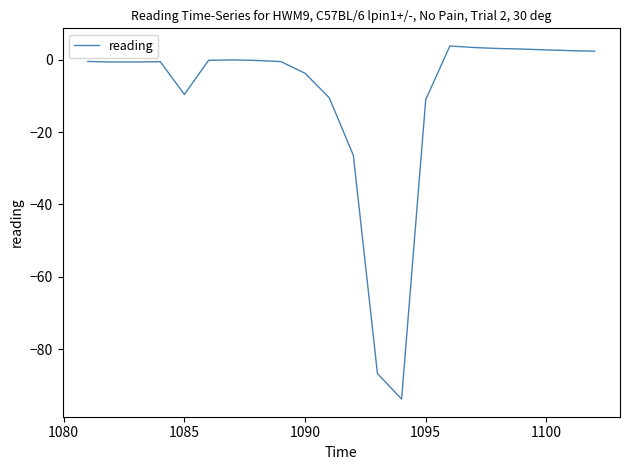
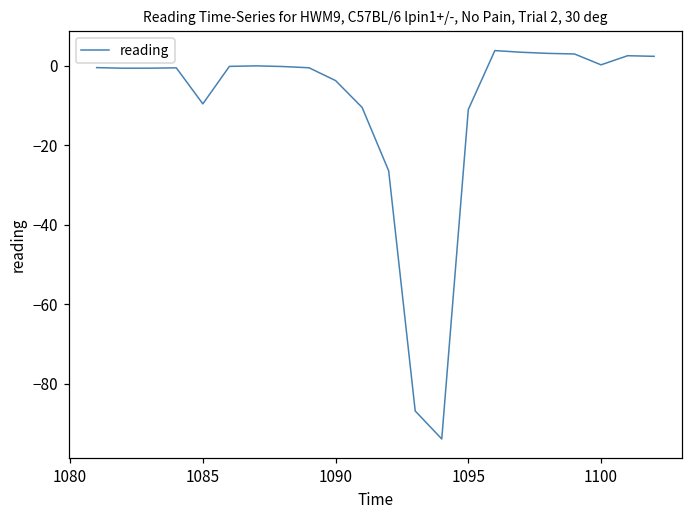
1100: 3 -> 0
